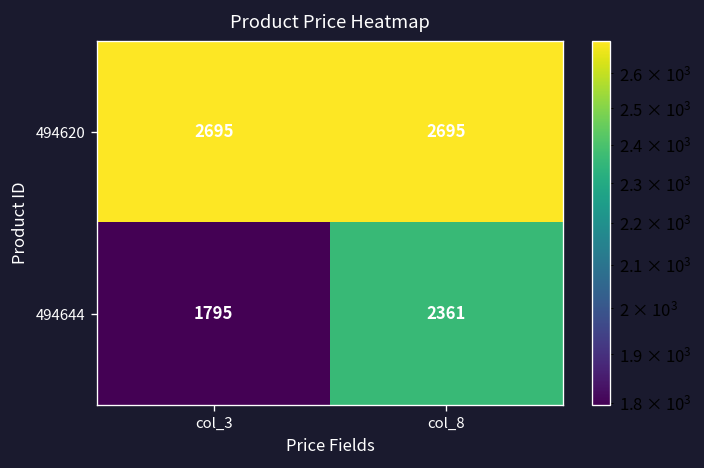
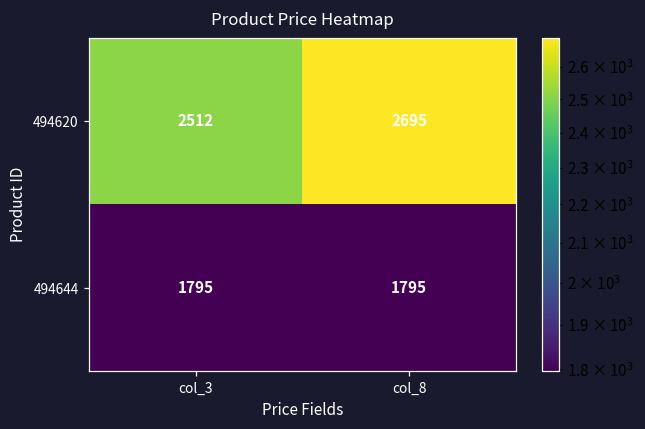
494620, col_3: 2695 -> 2512
494644, col_8: 2361 -> 1795
